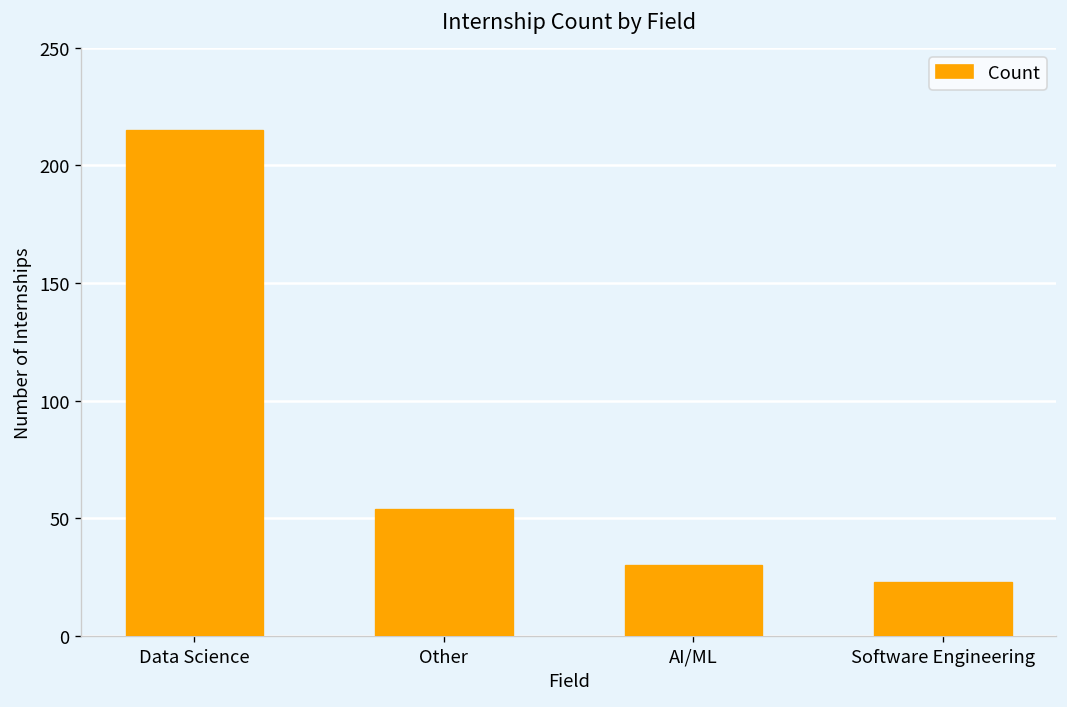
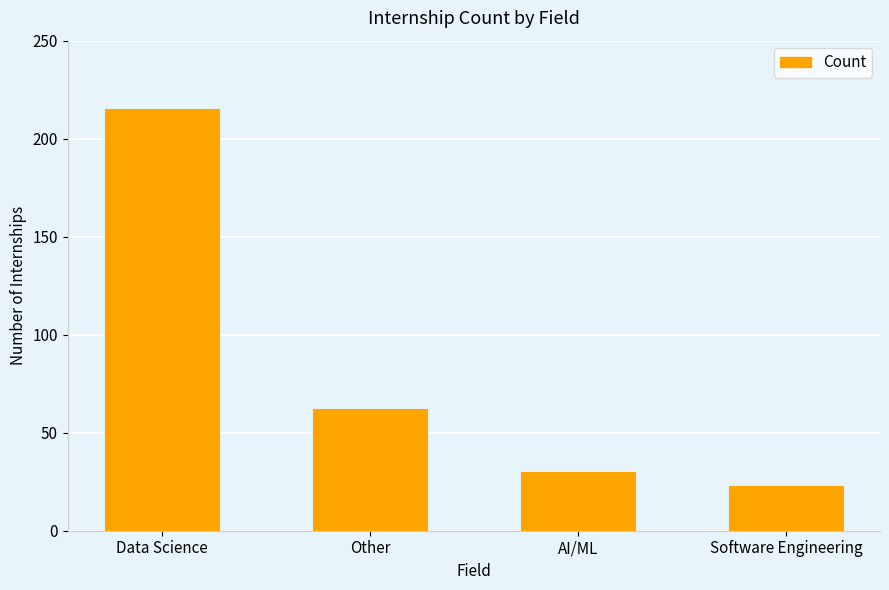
Other: 54 -> 62
